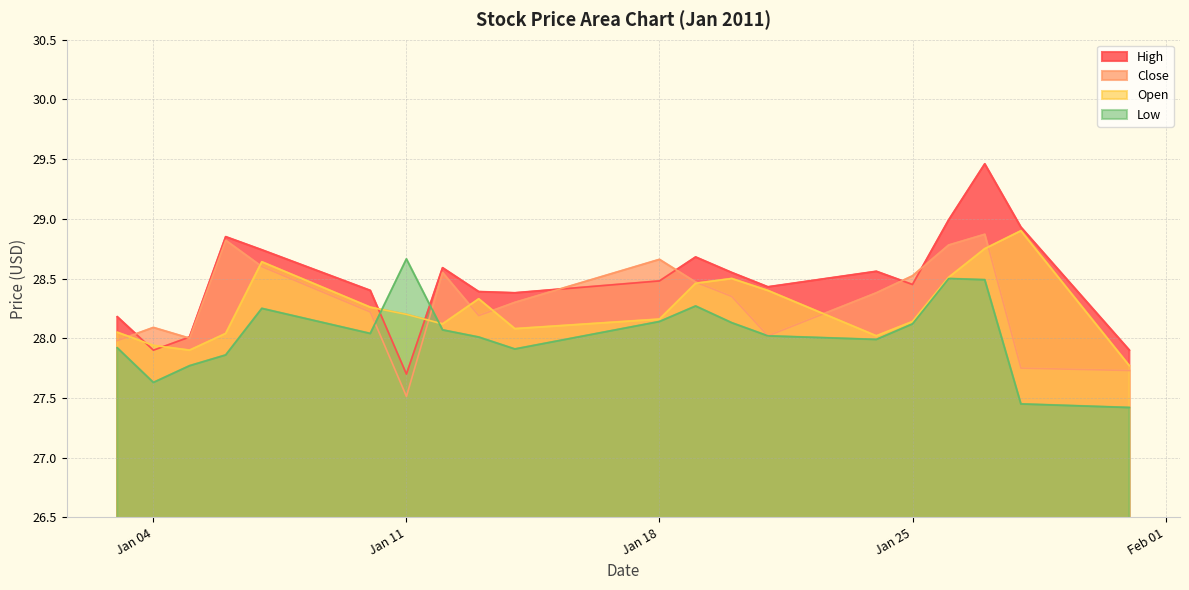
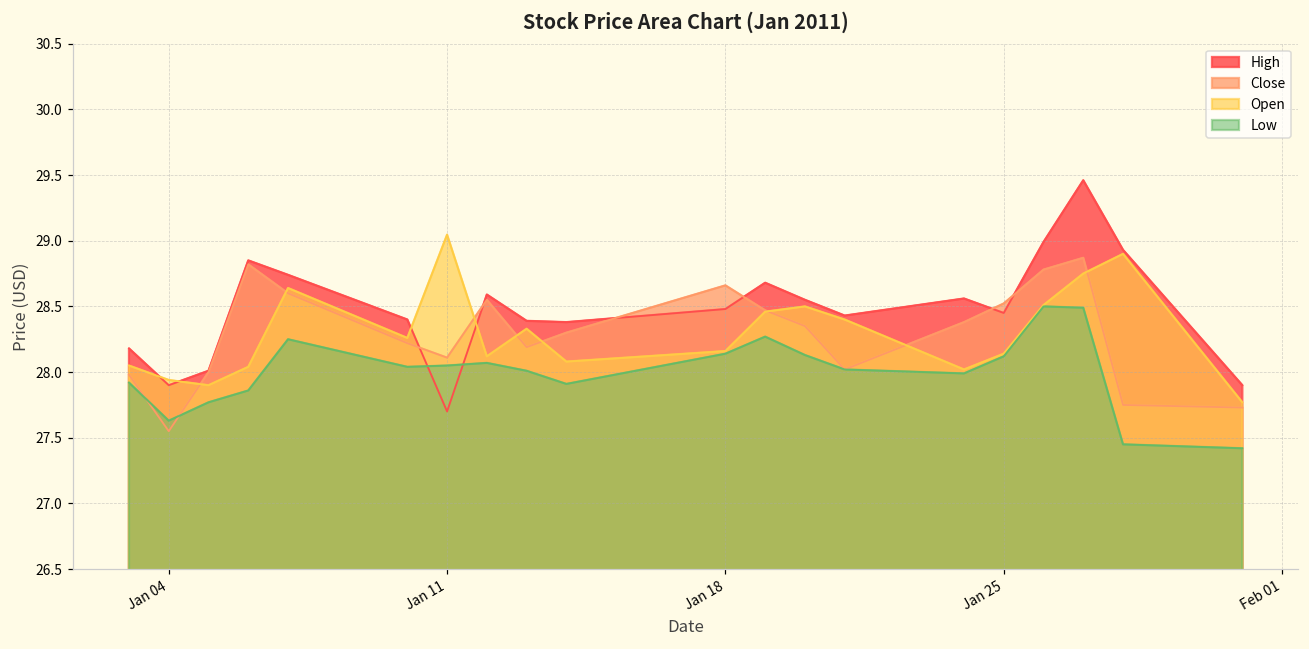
Close, Jan 04: 28.09 -> 27.55
Close, Jan 11: 27.51 -> 28.11
Open, Jan 11: 28.20 -> 29.05
Low, Jan 11: 28.66 -> 28.05
